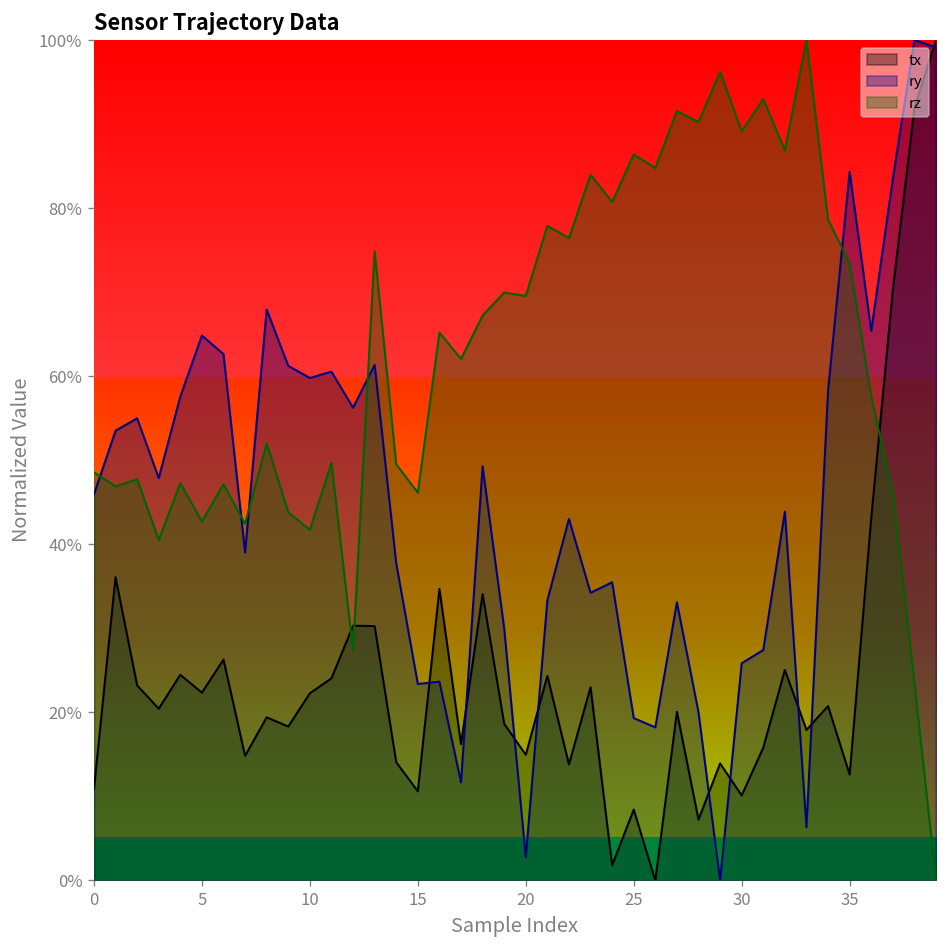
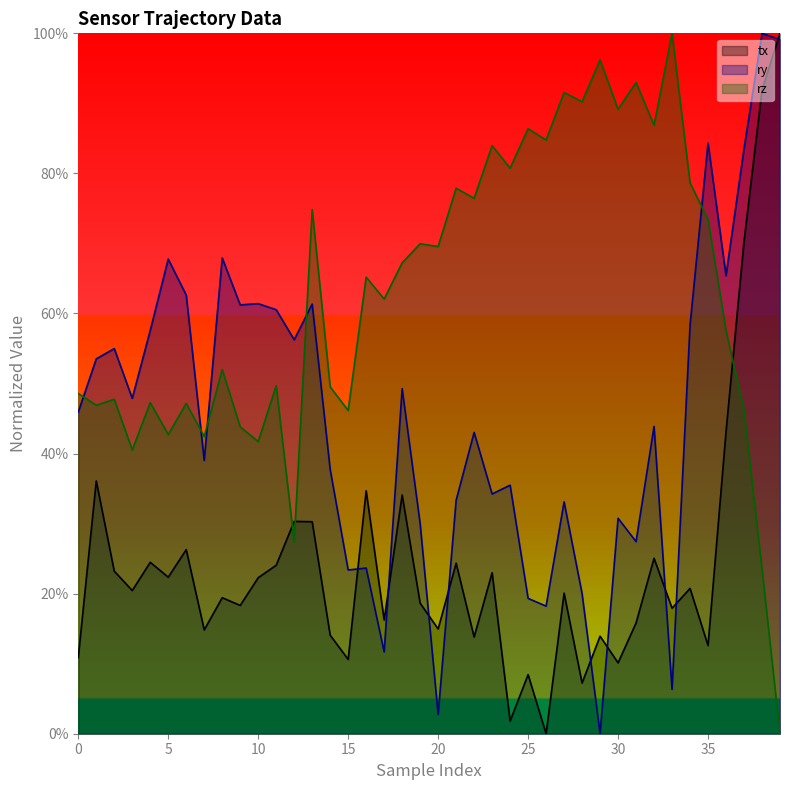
ry, 5: 65% -> 68%
ry, 10: 60% -> 61%
ry, 30: 26% -> 31%
